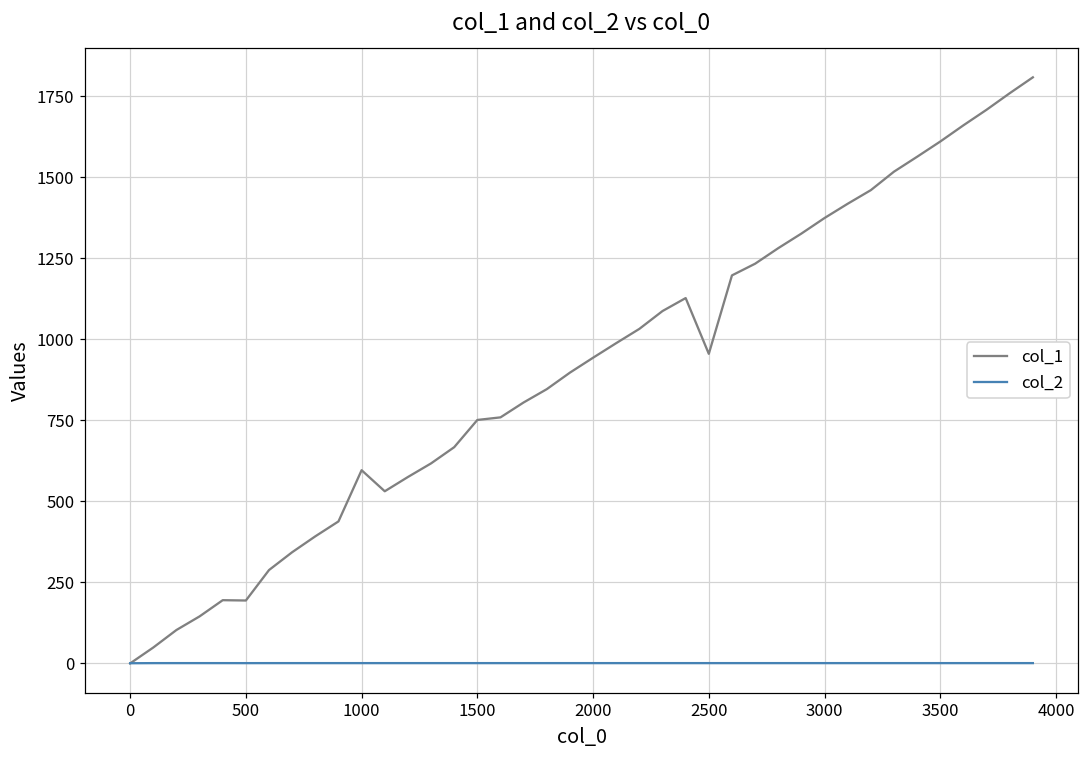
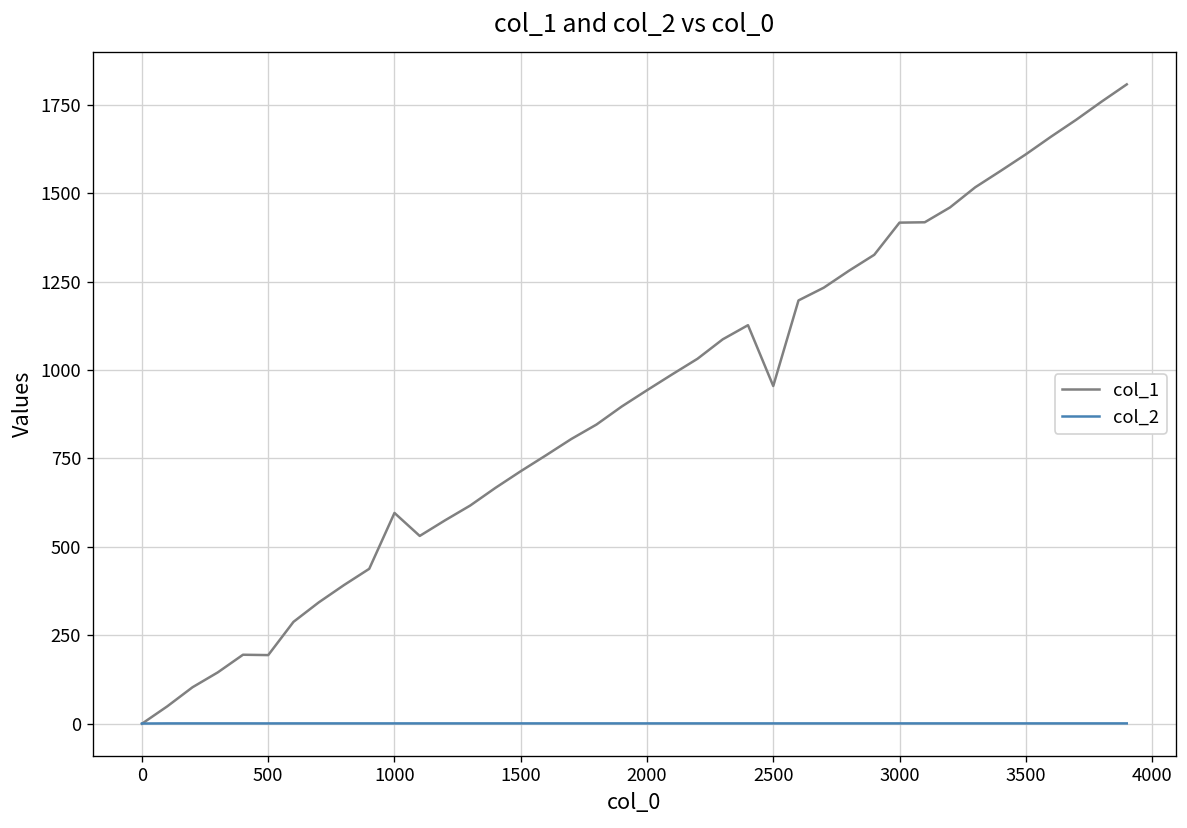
col_1, 1500: 750 -> 710
col_1, 3000: 1370 -> 1420
